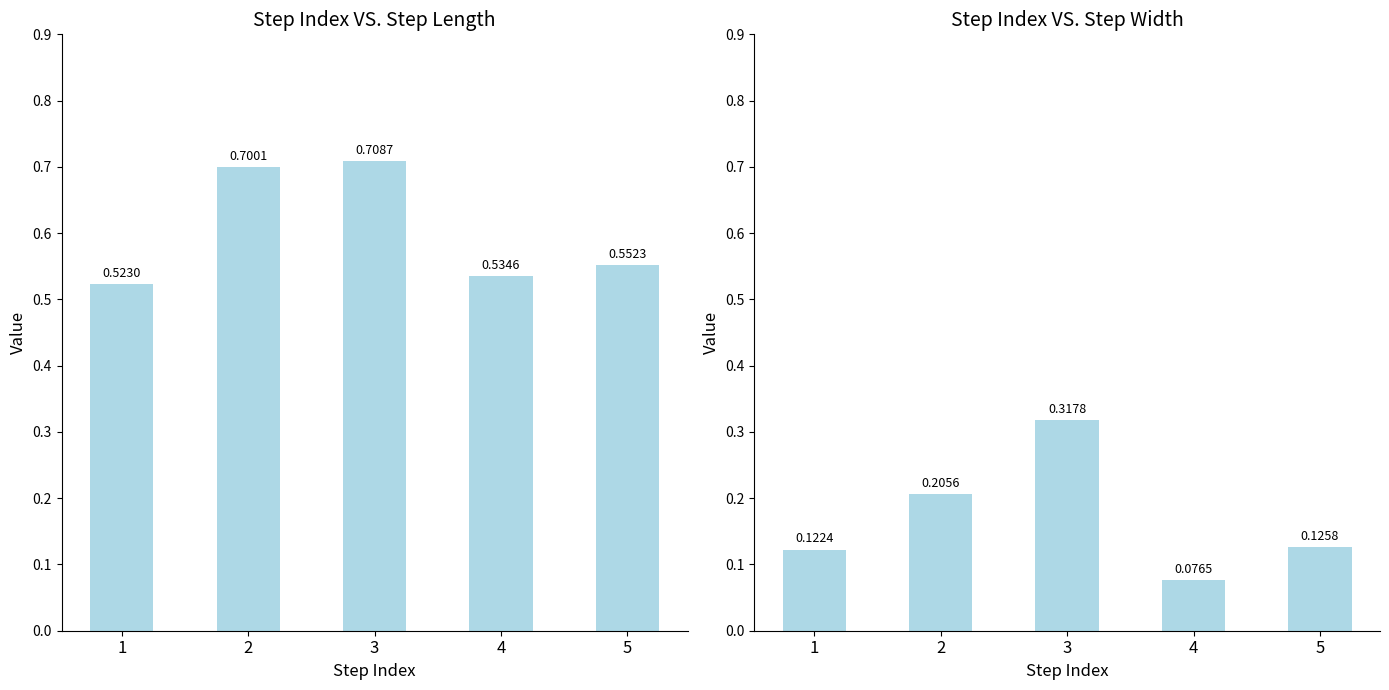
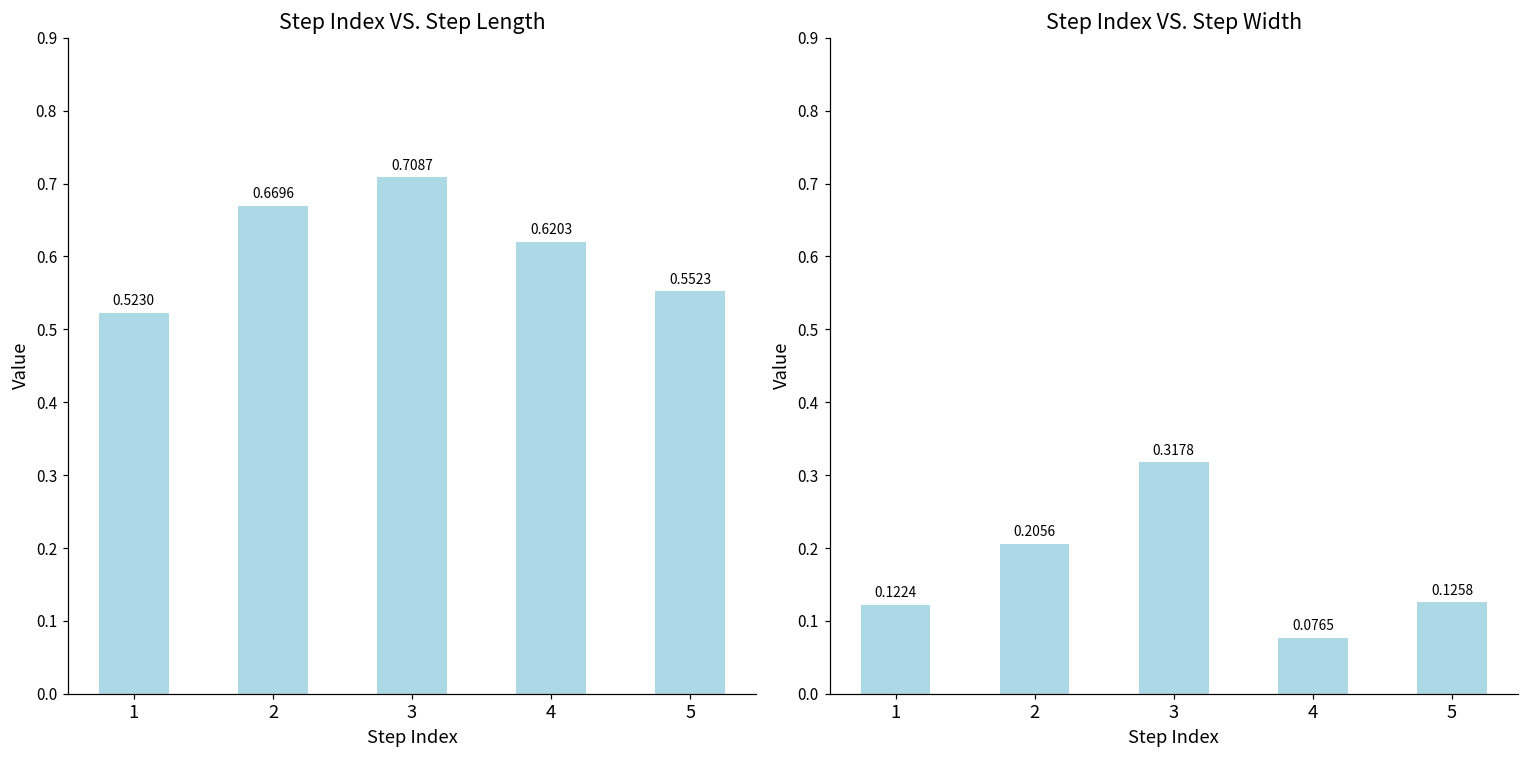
Step Index VS. Step Length, 2: 0.7001 -> 0.6696
Step Index VS. Step Length, 4: 0.5346 -> 0.6203
